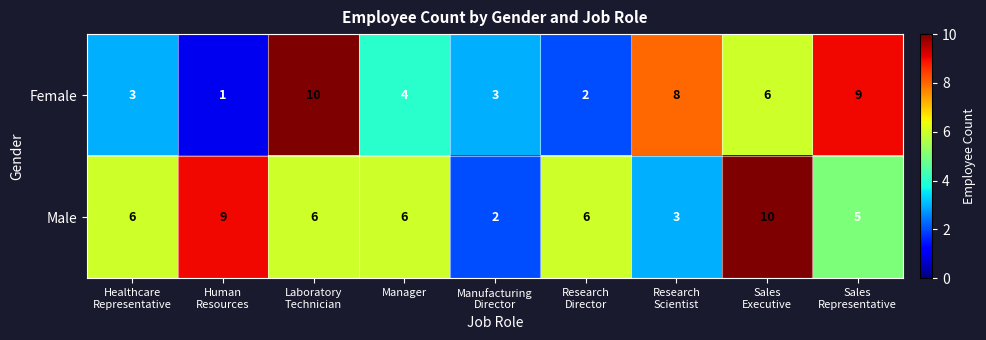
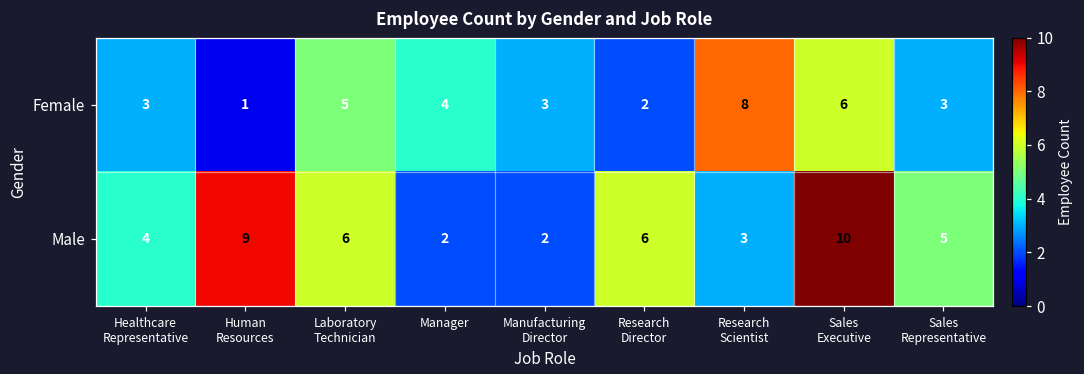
Female, Laboratory Technician: 10 -> 5
Female, Sales Representative: 9 -> 3
Male, Healthcare Representative: 6 -> 4
Male, Manager: 6 -> 2
